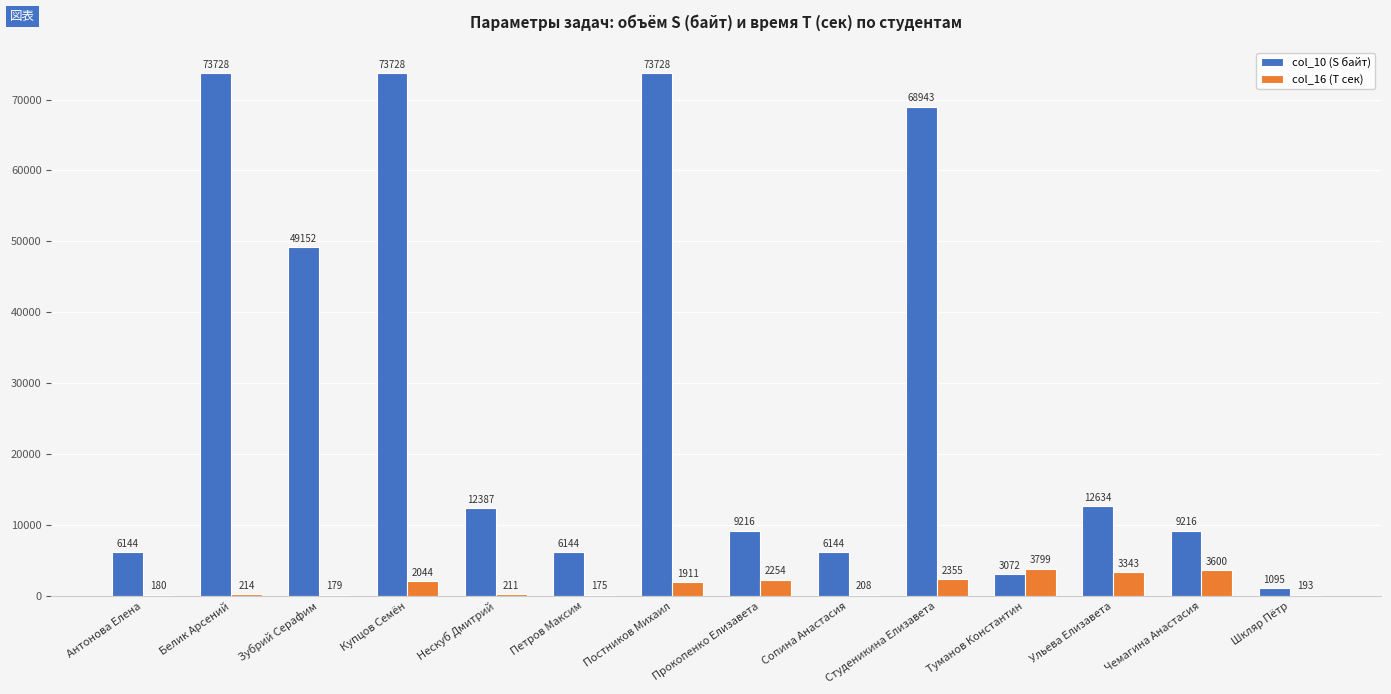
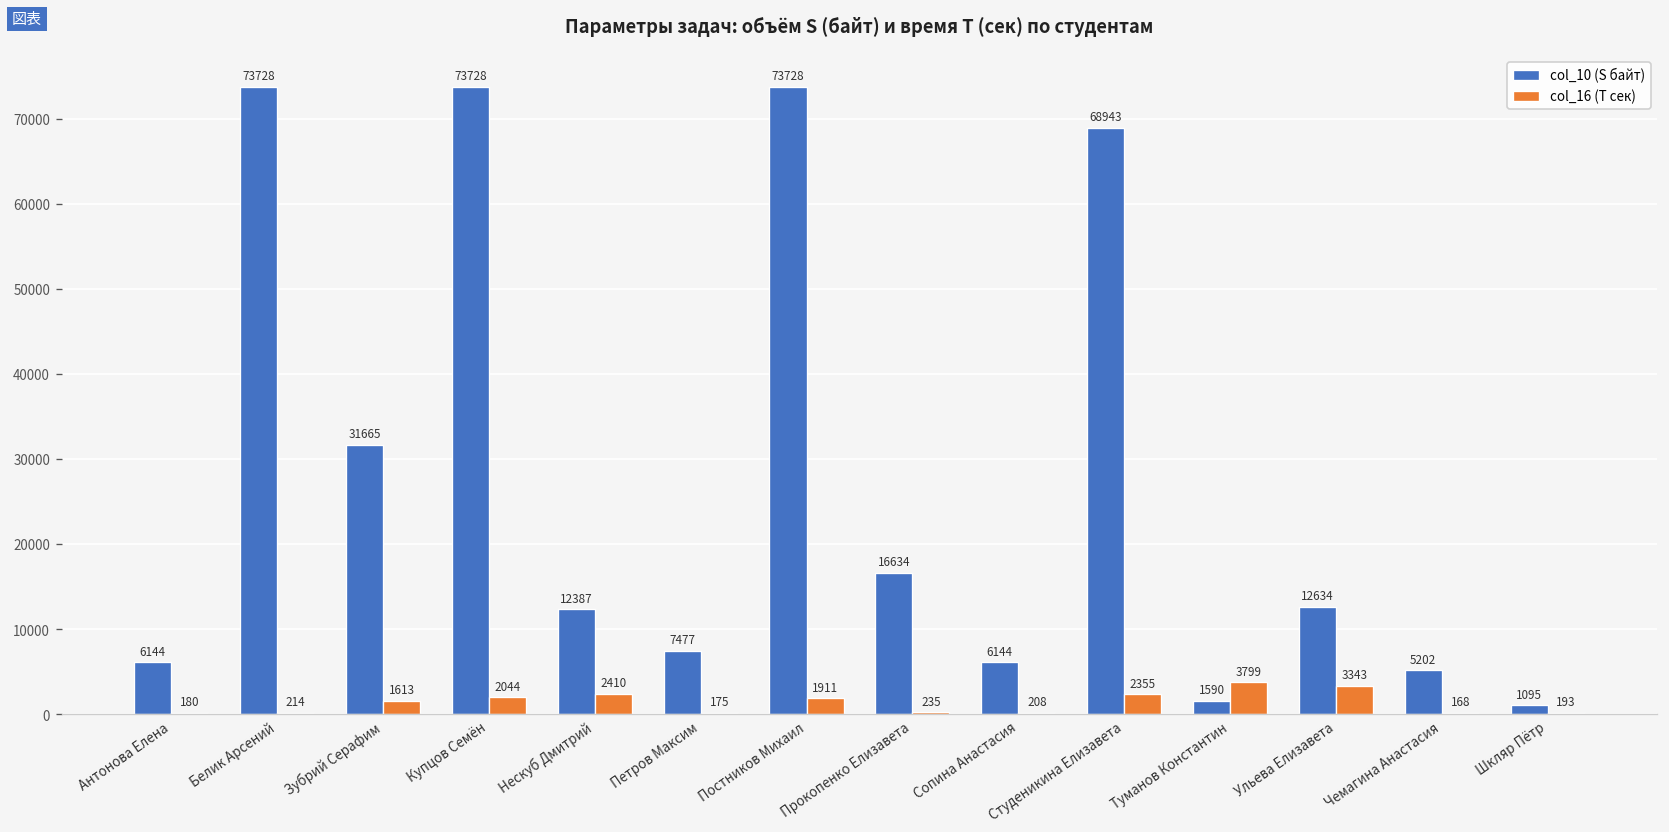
col_10 (S байт), Зубрий Серафим: 49152 -> 31665
col_16 (T сек), Зубрий Серафим: 179 -> 1613
col_16 (T сек), Нескуб Дмитрий: 211 -> 2410
col_10 (S байт), Петров Максим: 6144 -> 7477
col_10 (S байт), Прокопенко Елизавета: 9216 -> 16634
col_16 (T сек), Прокопенко Елизавета: 2254 -> 235
col_10 (S байт), Туманов Константин: 3072 -> 1590
col_10 (S байт), Чемагина Анастасия: 9216 -> 5202
col_16 (T сек), Чемагина Анастасия: 3600 -> 168
